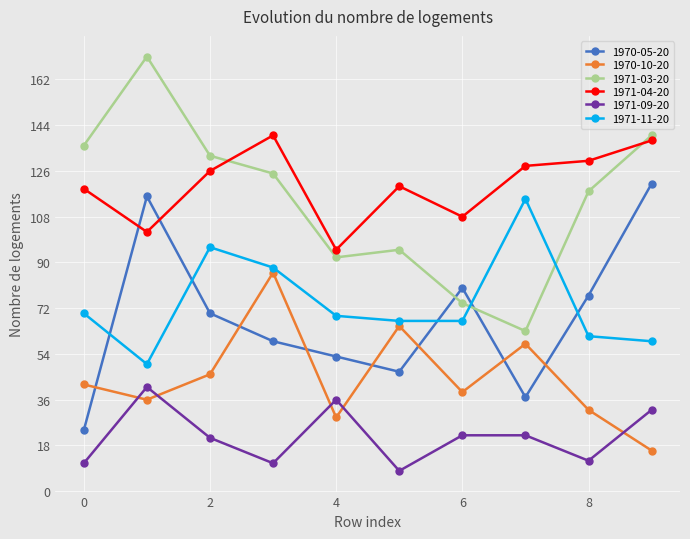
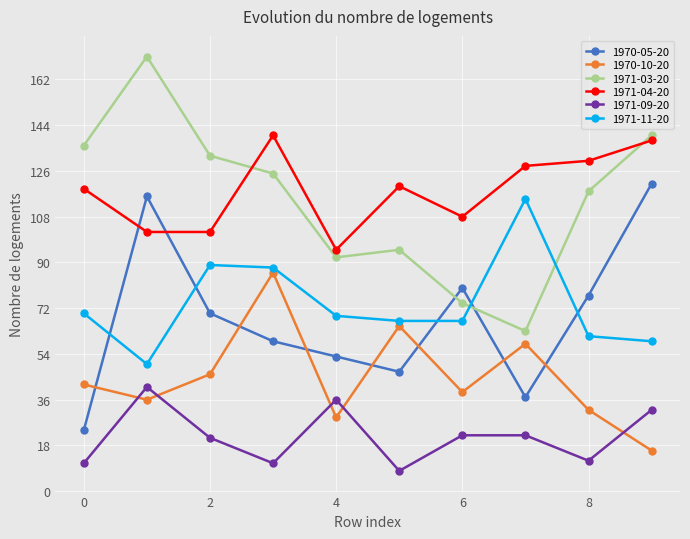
1971-04-20, 2: 126 -> 102
1971-11-20, 2: 96 -> 89
